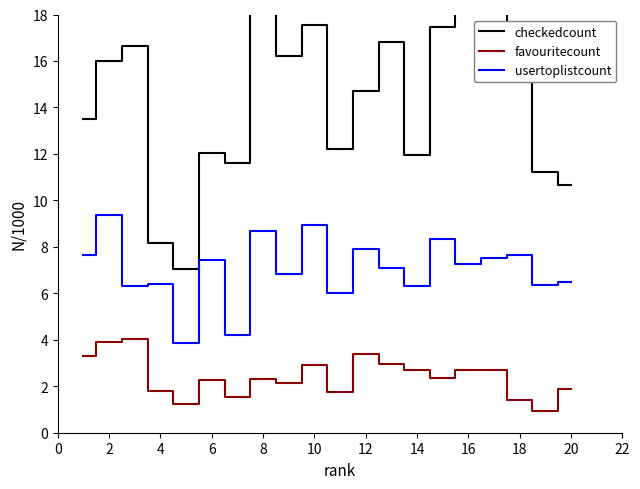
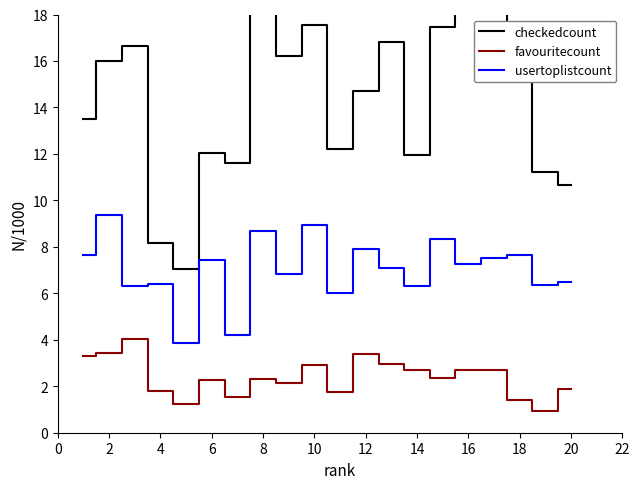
favouritecount, 2: 3.9 -> 3.5
